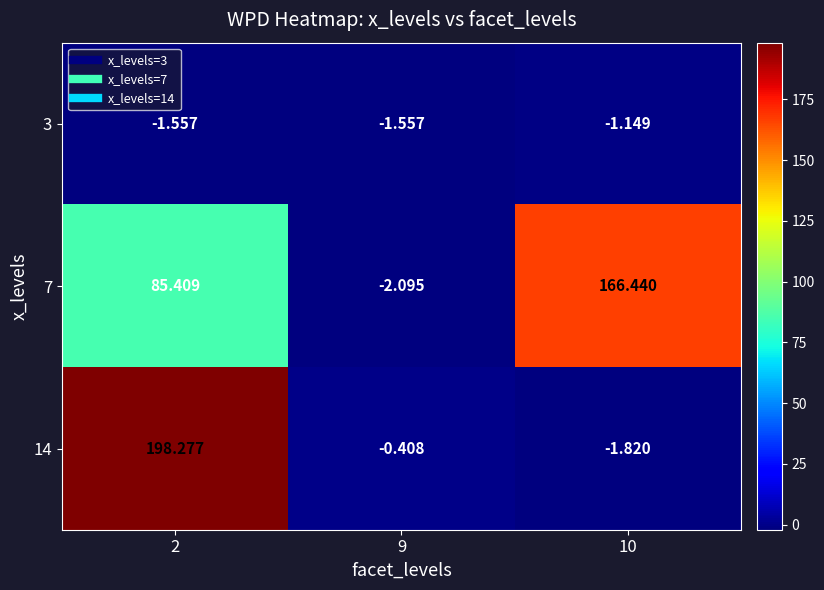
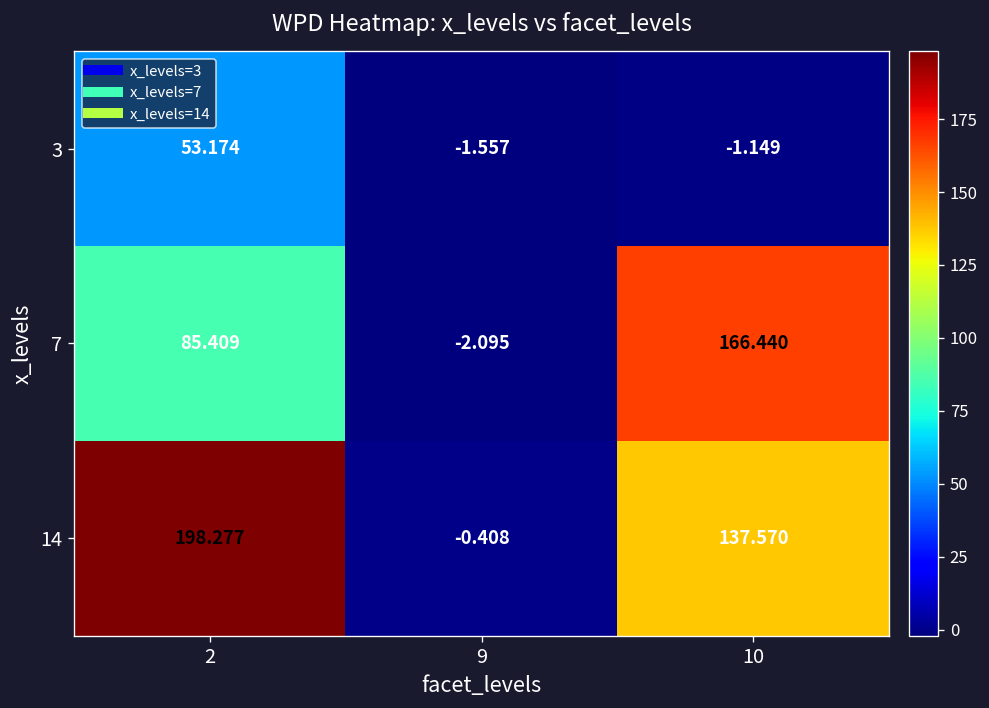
3, 2: -1.557 -> 53.174
14, 10: -1.820 -> 137.570
